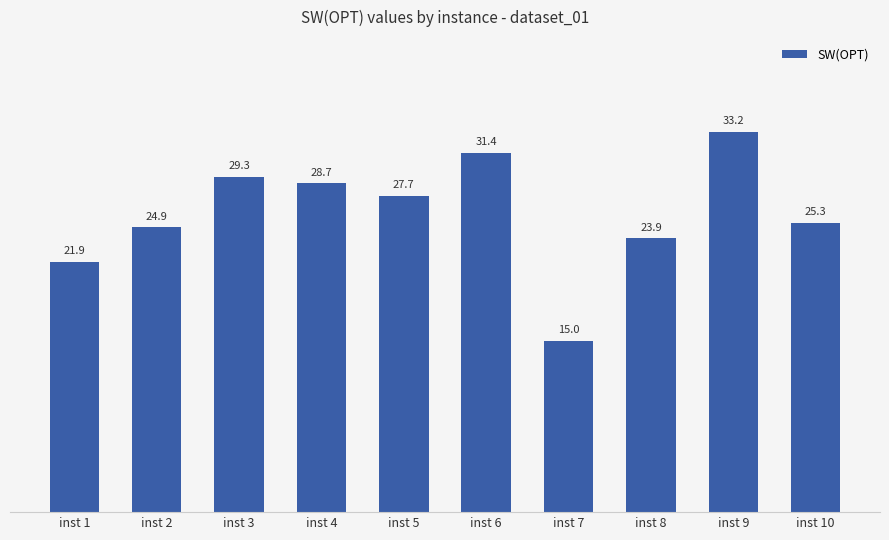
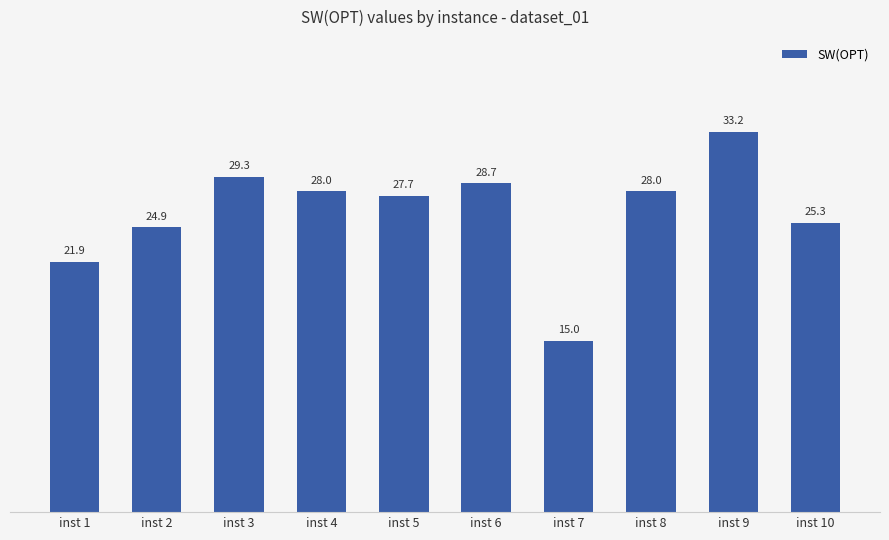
inst 4: 28.7 -> 28.0
inst 6: 31.4 -> 28.7
inst 8: 23.9 -> 28.0
